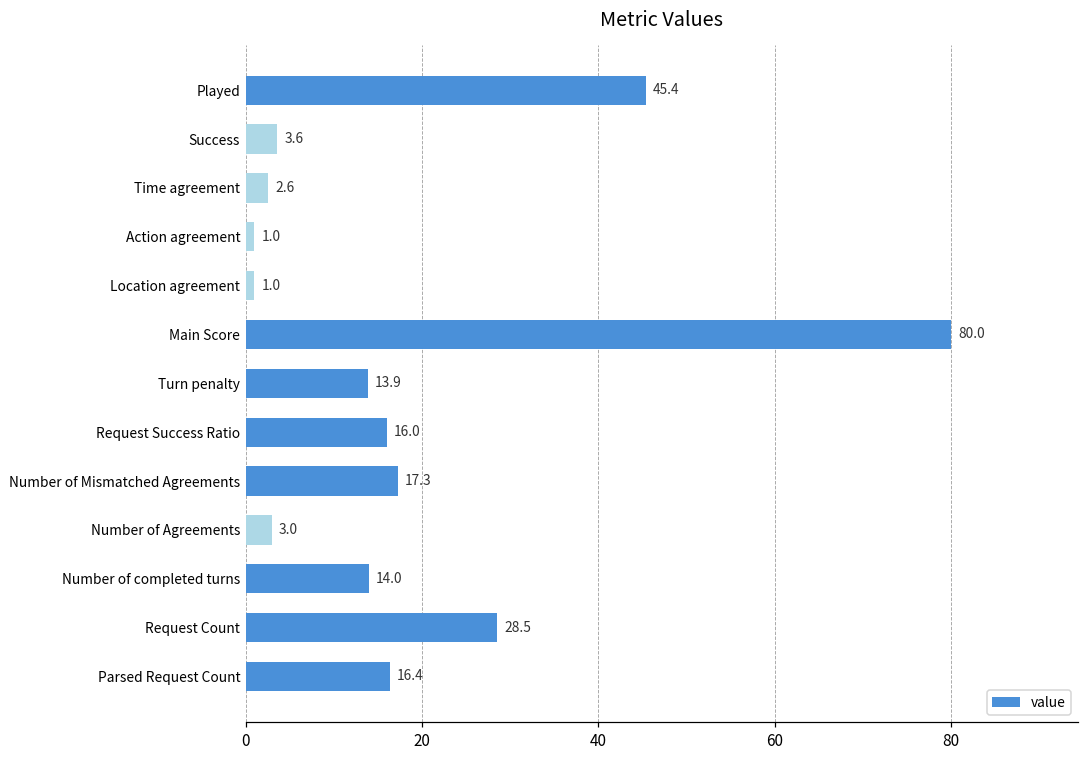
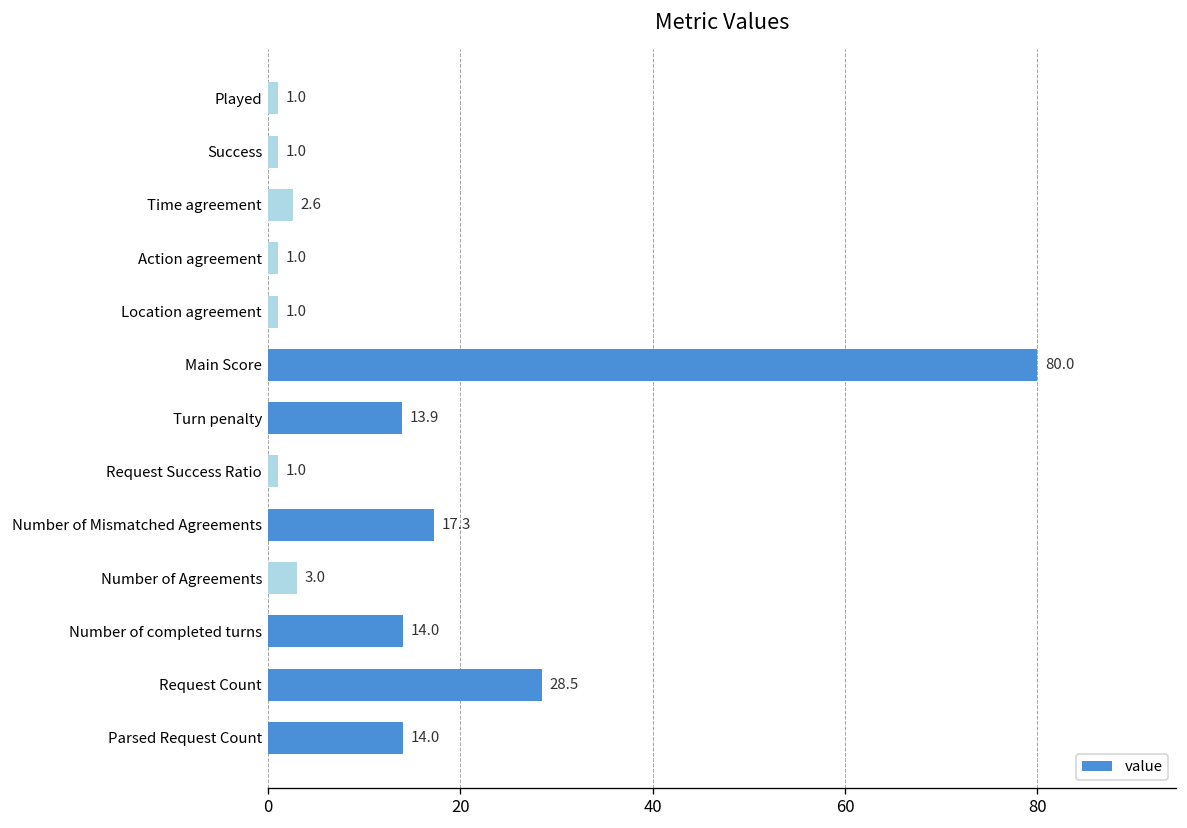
Played: 45.4 -> 1.0
Success: 3.6 -> 1.0
Request Success Ratio: 16.0 -> 1.0
Parsed Request Count: 16.4 -> 14.0
